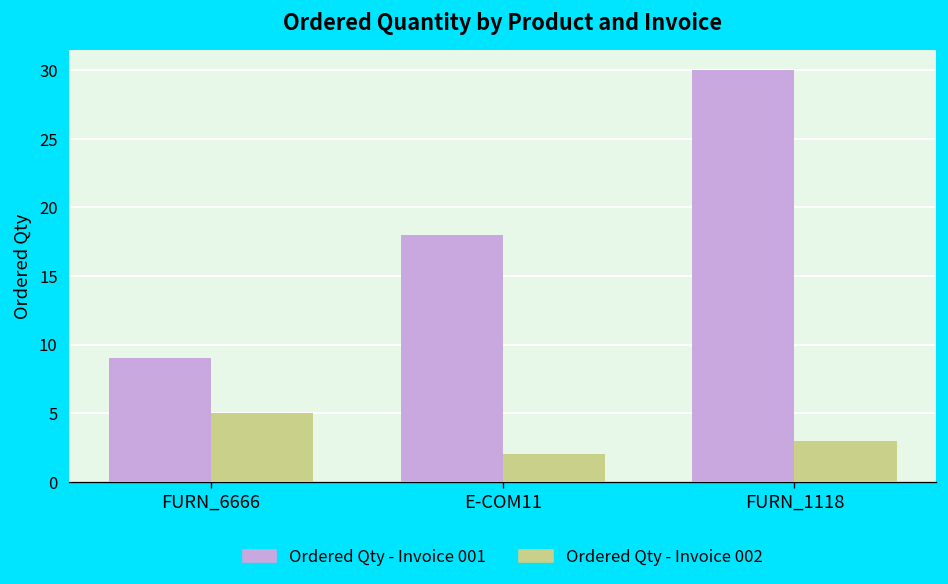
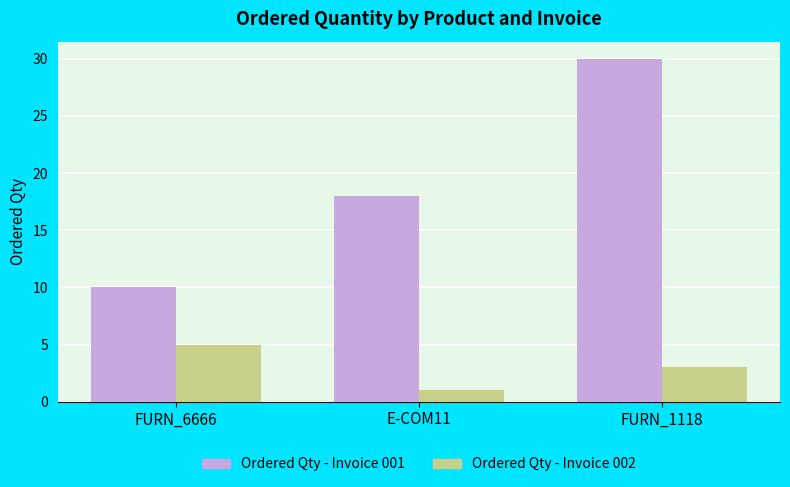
Ordered Qty - Invoice 001, FURN_6666: 9 -> 10
Ordered Qty - Invoice 002, E-COM11: 2 -> 1
